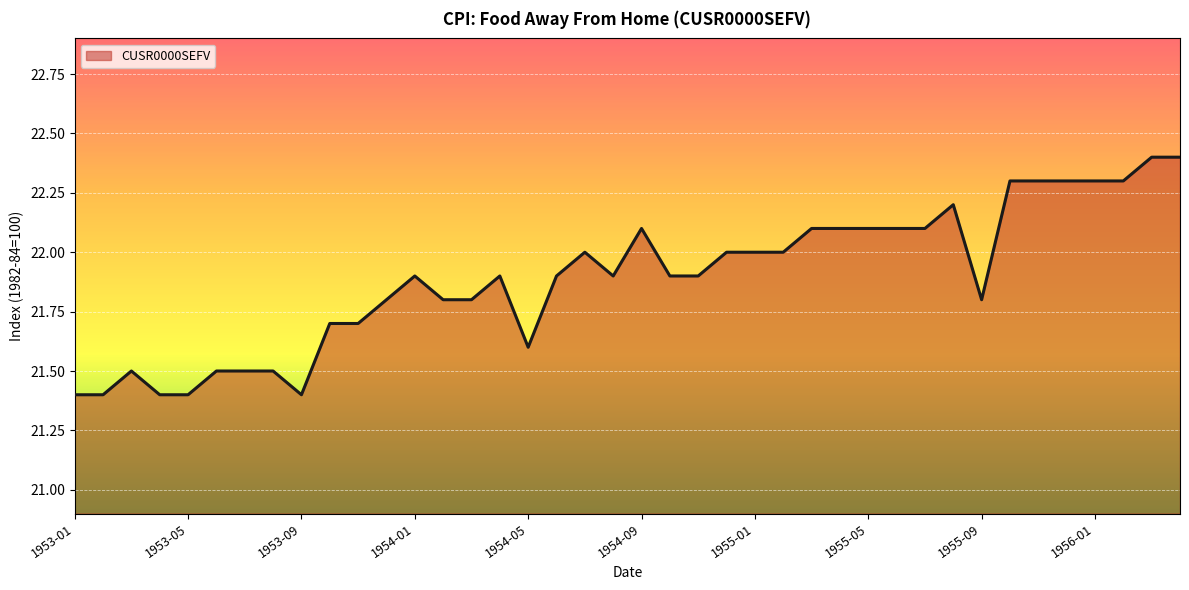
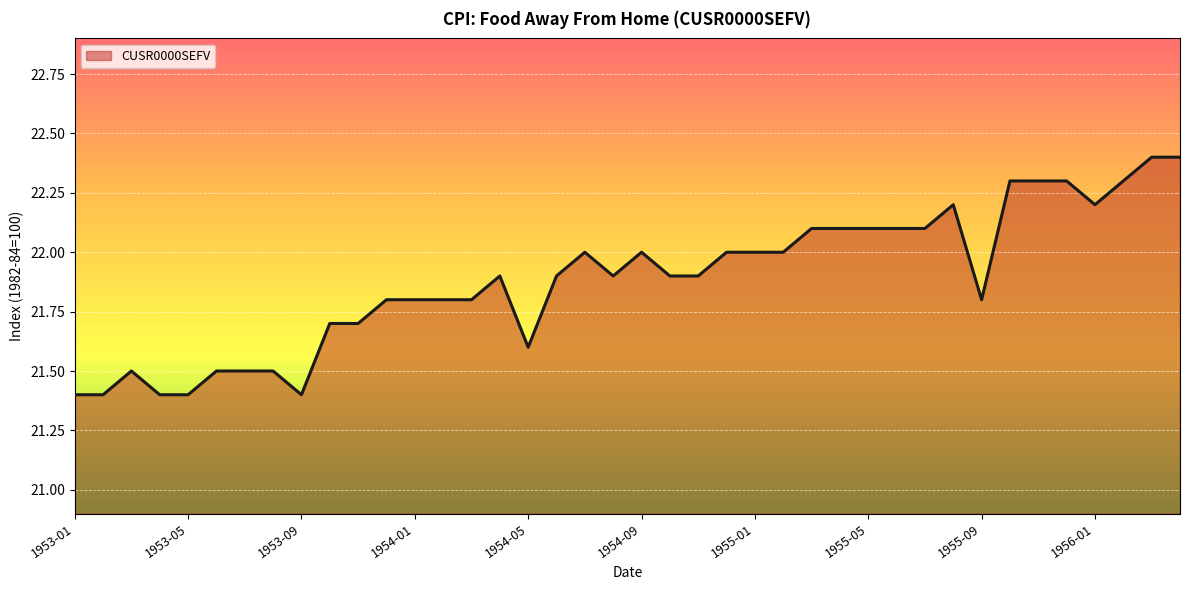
1954-01: 21.9 -> 21.8
1954-09: 22.1 -> 22.0
1956-01: 22.3 -> 22.2
